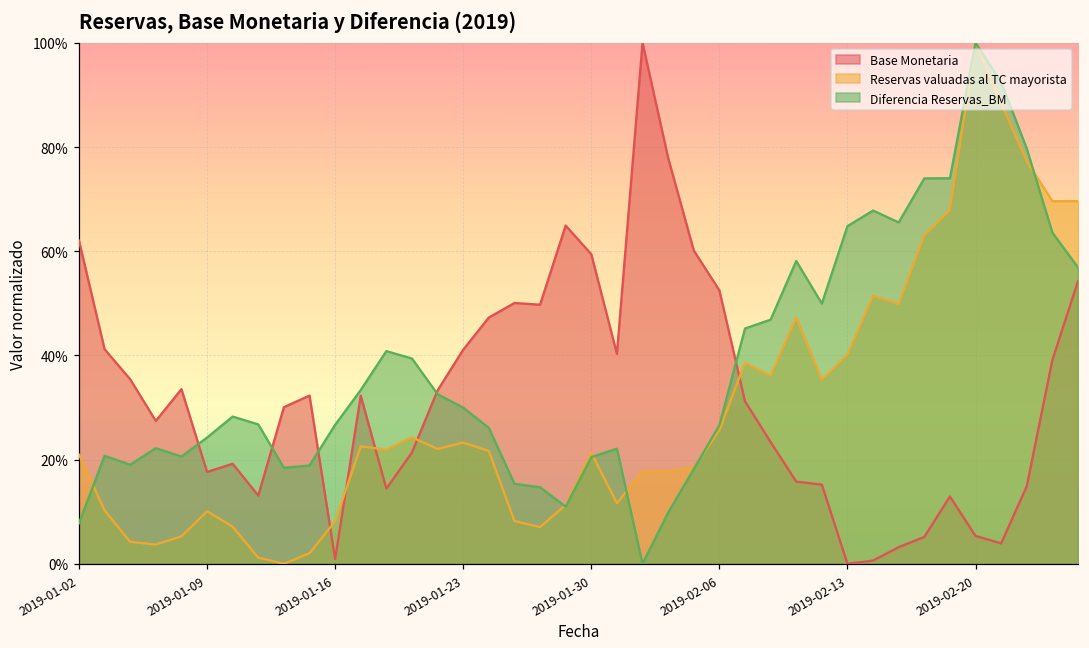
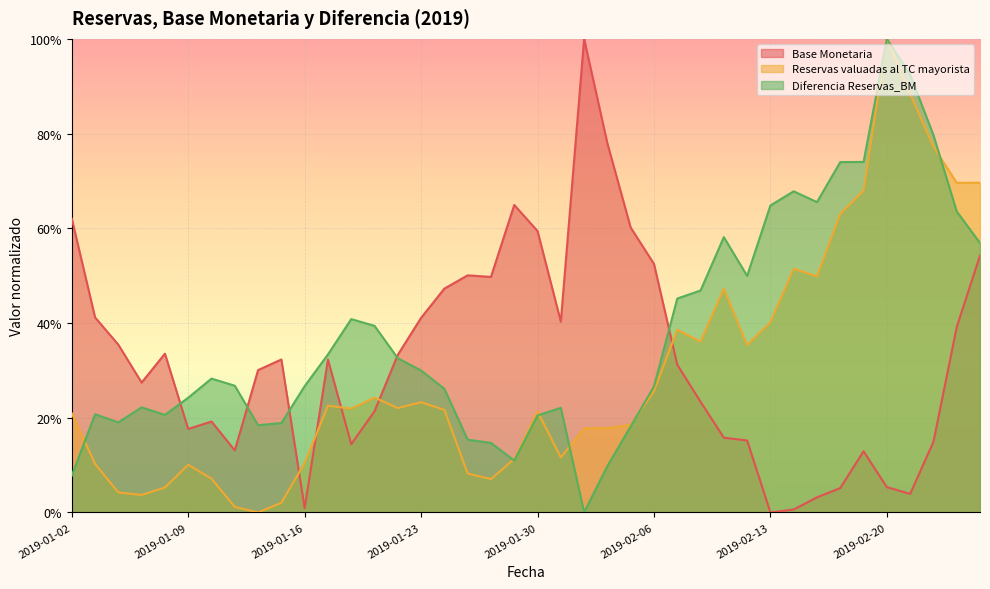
Reservas valuadas al TC mayorista, 2019-01-16: 8% -> 10%
